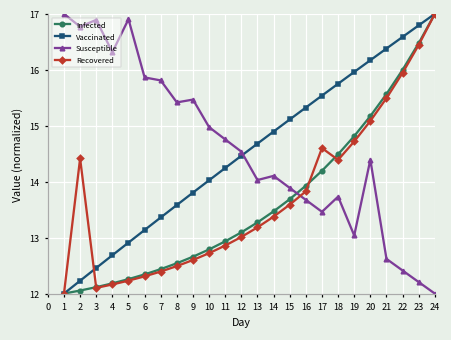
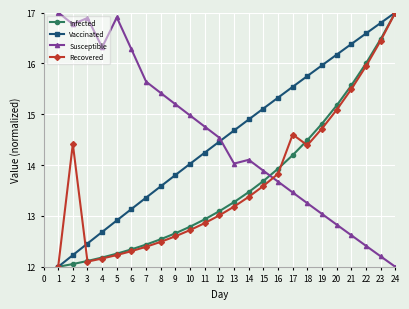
Susceptible, 6: 15.9 -> 16.3
Susceptible, 7: 15.8 -> 15.6
Susceptible, 9: 15.5 -> 15.2
Susceptible, 18: 13.7 -> 13.2
Susceptible, 20: 14.4 -> 12.8
